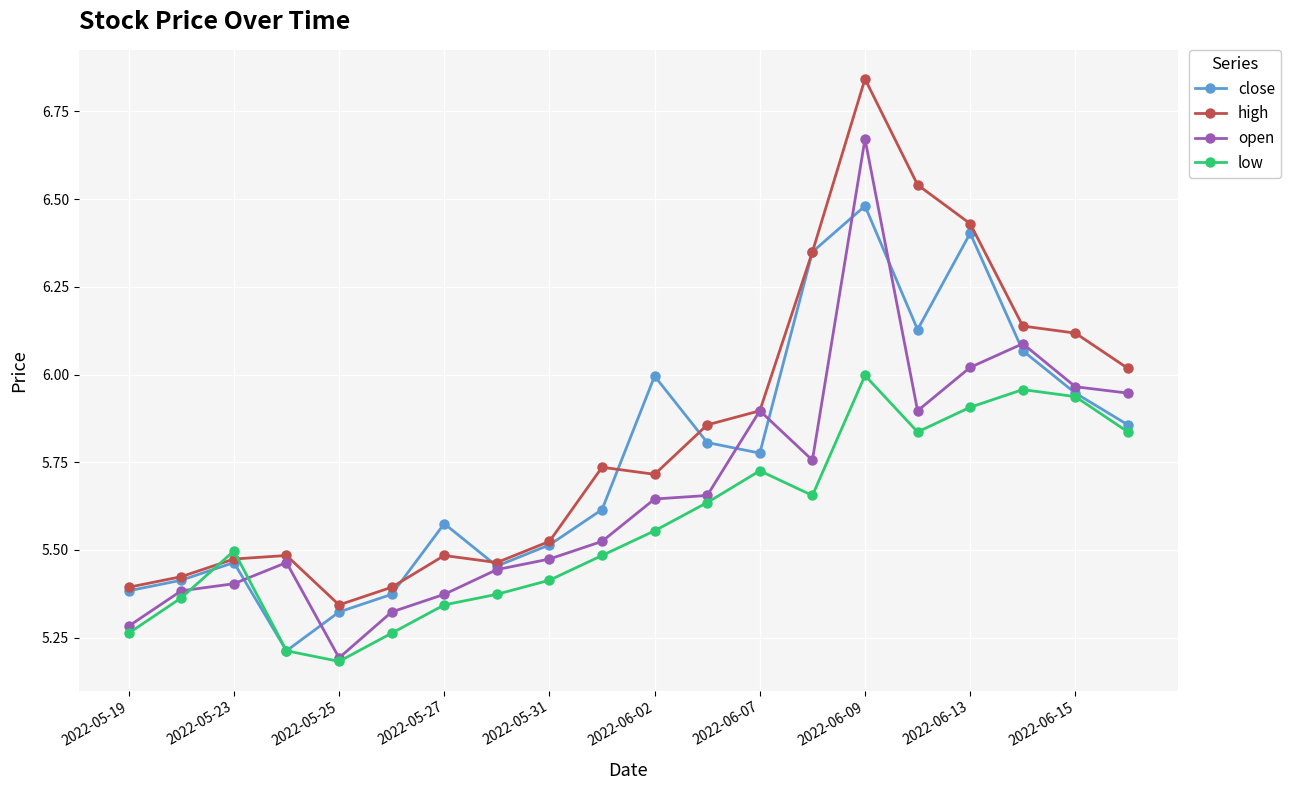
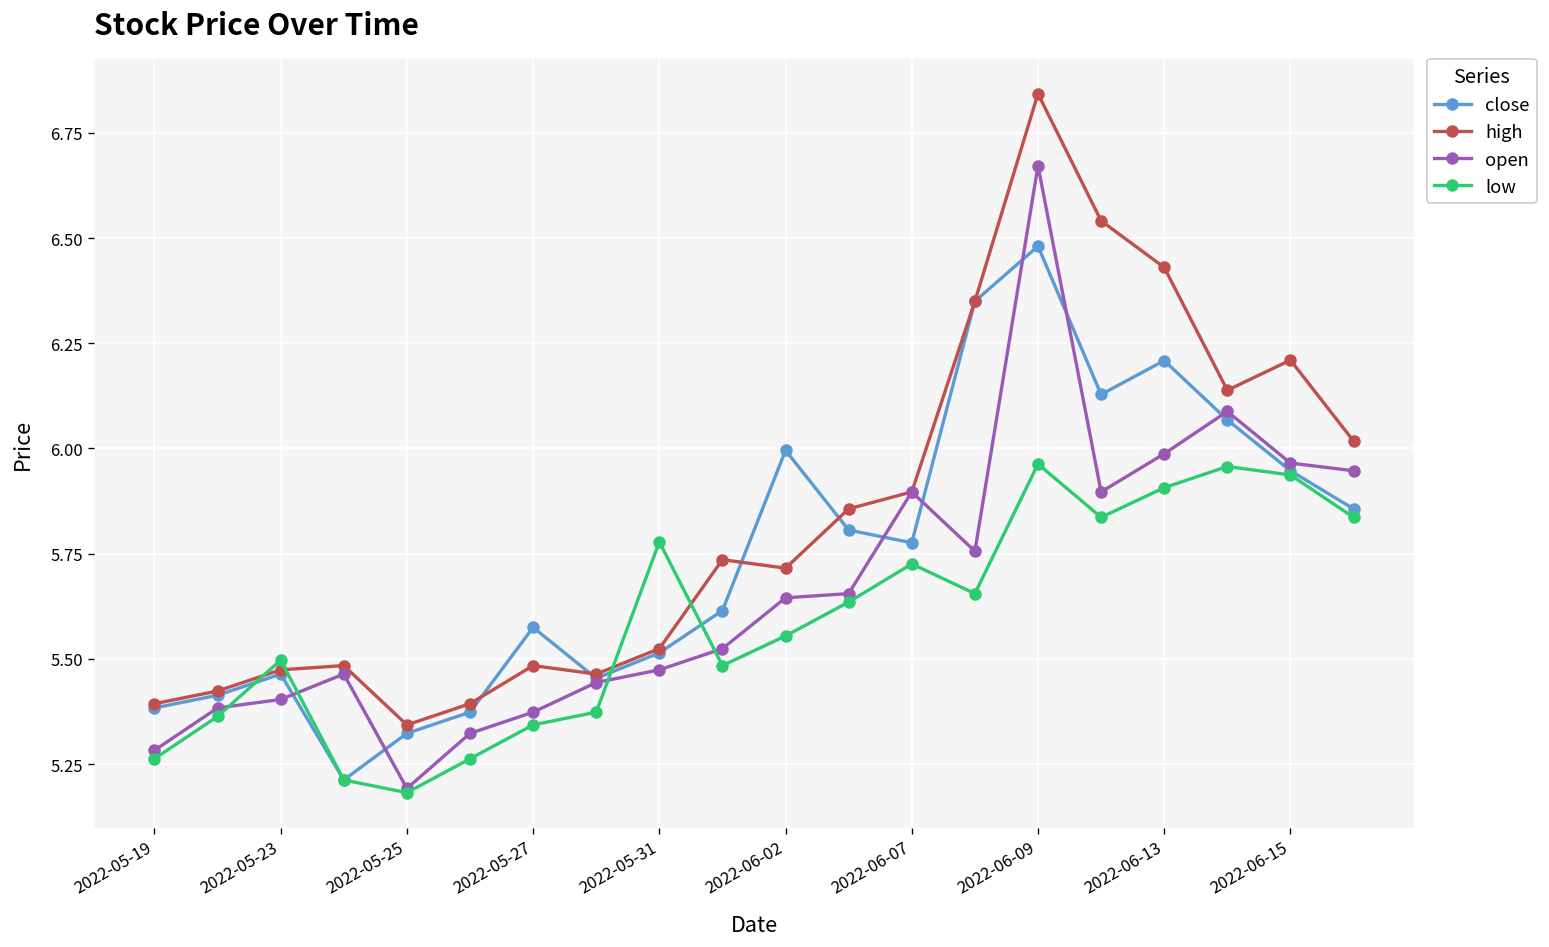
low, 2022-05-31: 5.41 -> 5.78
low, 2022-06-09: 6.00 -> 5.96
close, 2022-06-13: 6.40 -> 6.21
open, 2022-06-13: 6.02 -> 5.99
high, 2022-06-15: 6.12 -> 6.21
